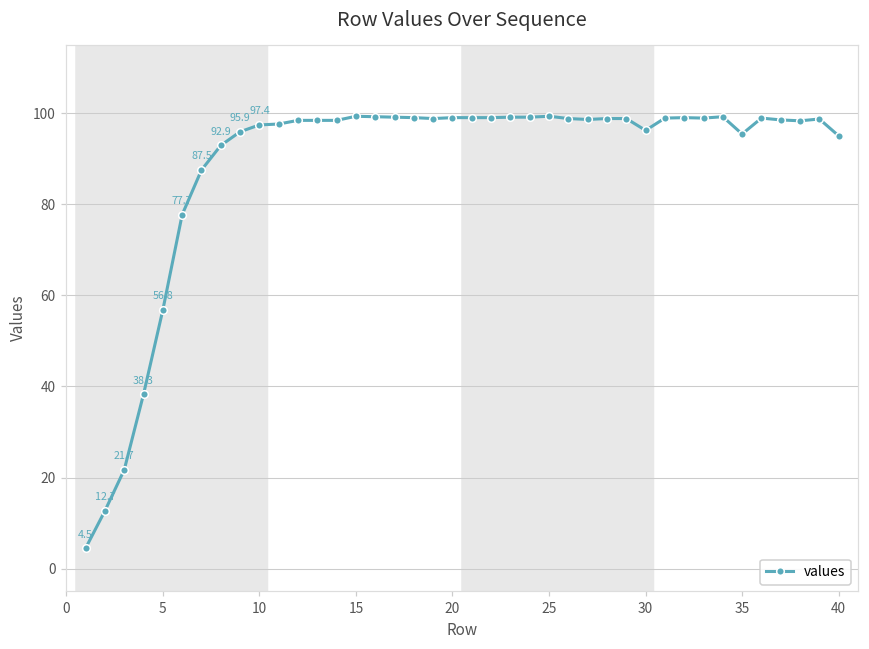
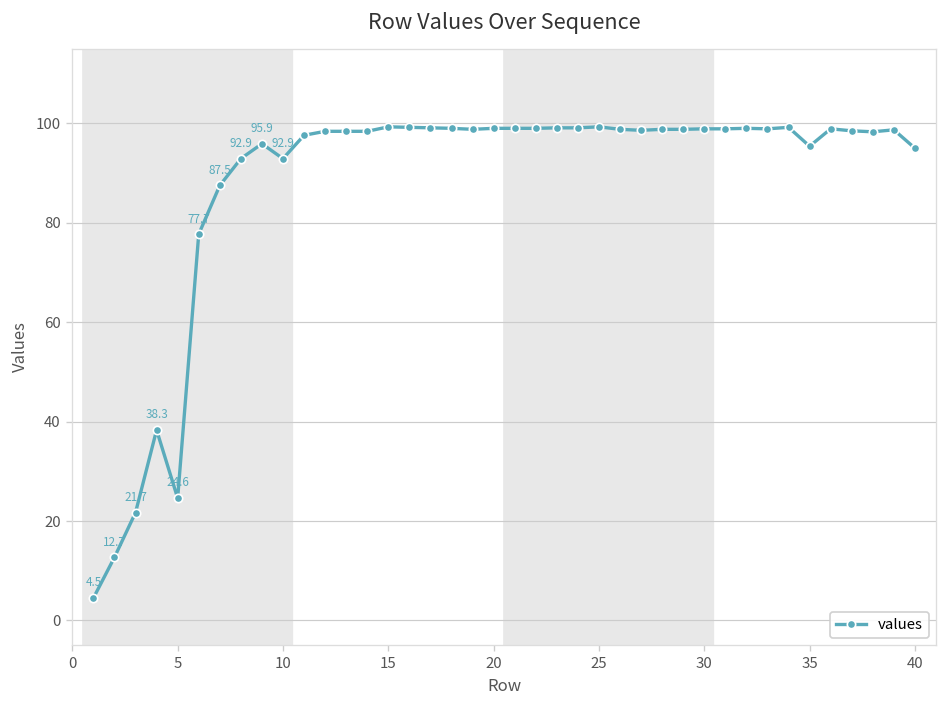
5: 56.8 -> 24.6
10: 97.4 -> 92.9
30: 96 -> 99
